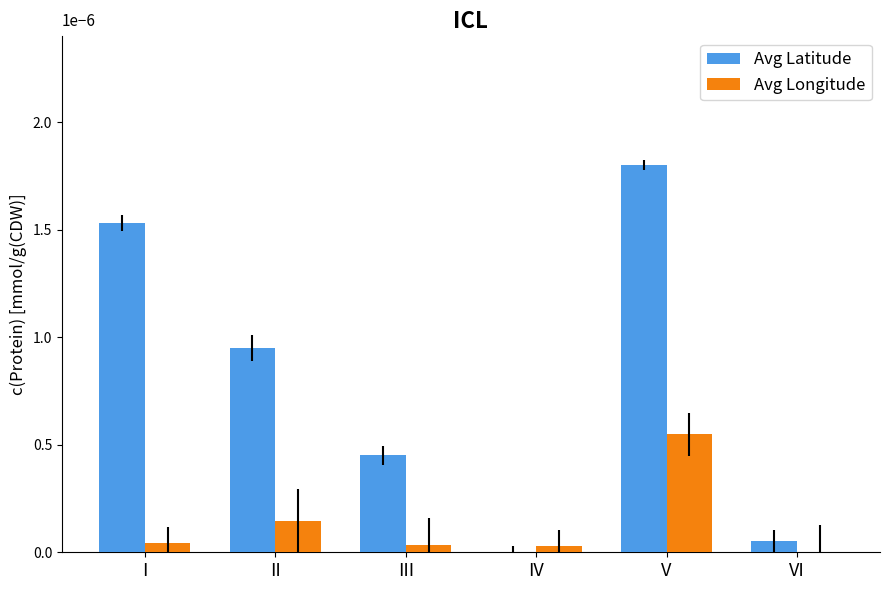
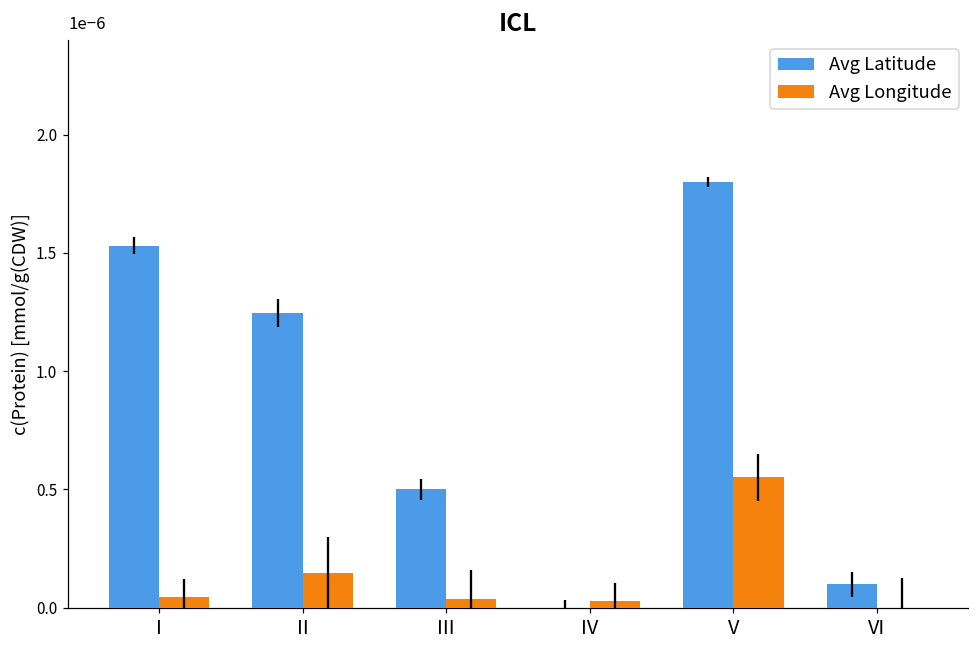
Avg Latitude, II: 0.95 -> 1.24
Avg Latitude, III: 0.45 -> 0.50
Avg Latitude, VI: 0.05 -> 0.10
